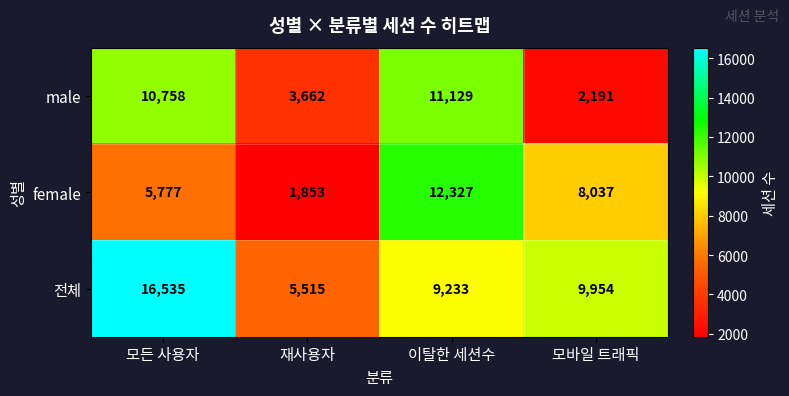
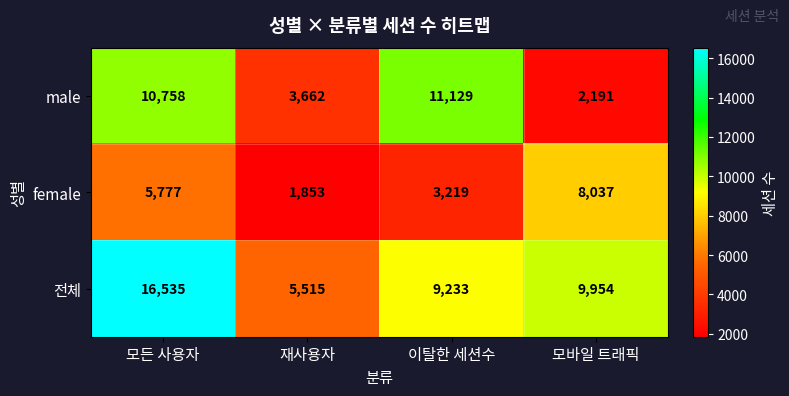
female, 이탈한 세션수: 12,327 -> 3,219
